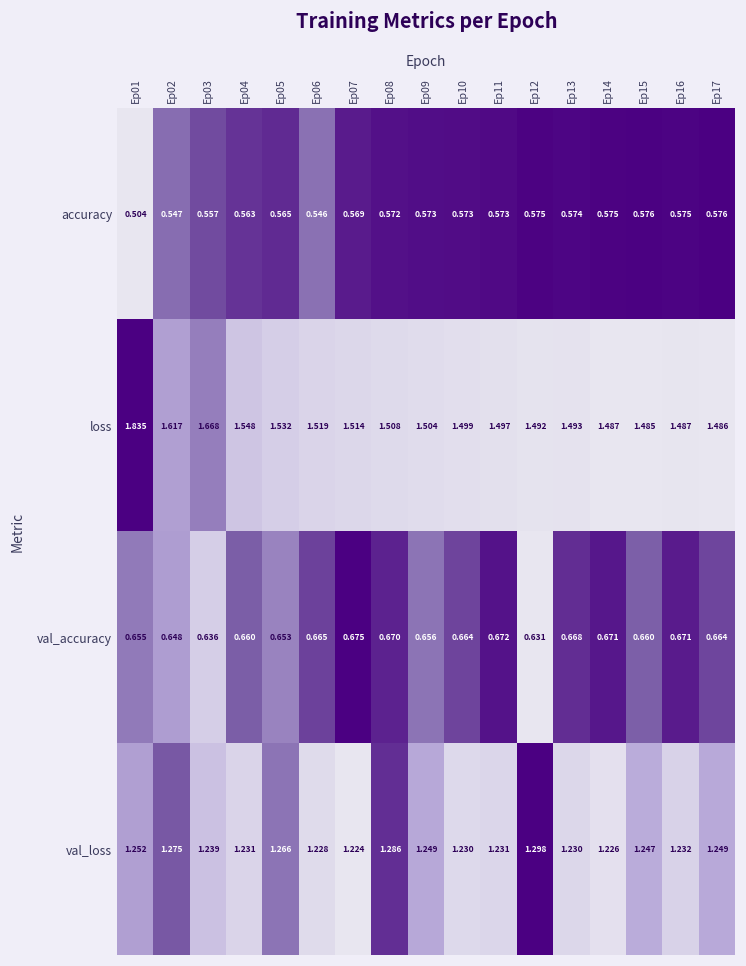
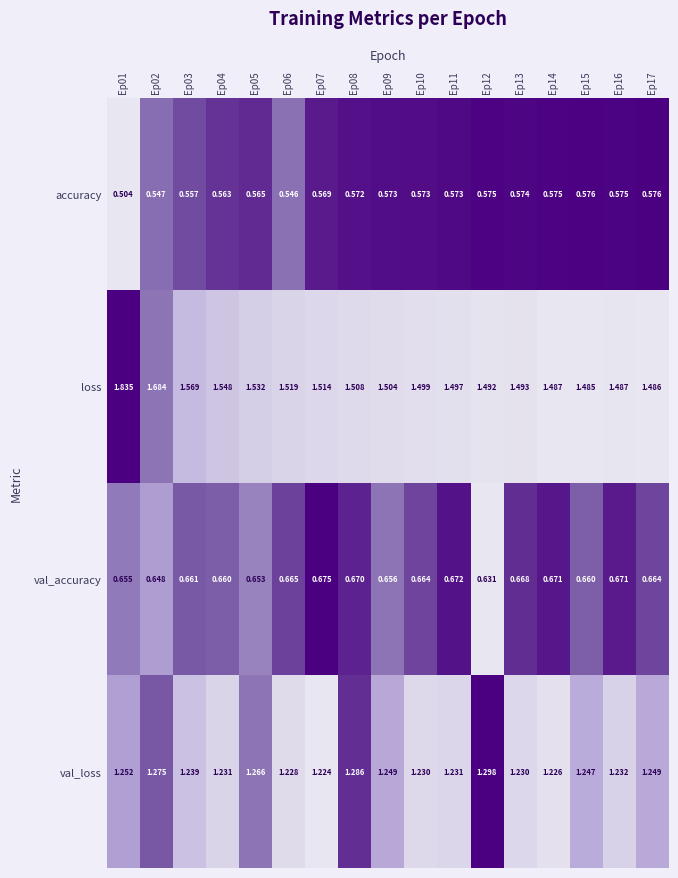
loss, Ep02: 1.617 -> 1.684
loss, Ep03: 1.668 -> 1.569
val_accuracy, Ep03: 0.636 -> 0.661
